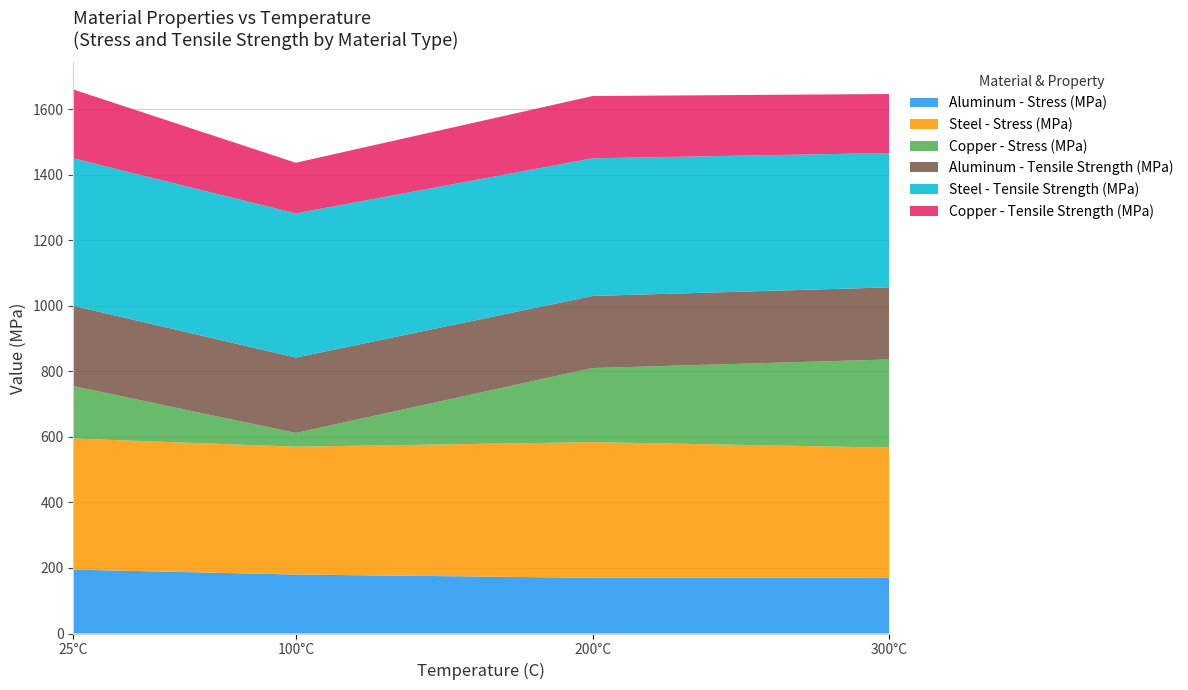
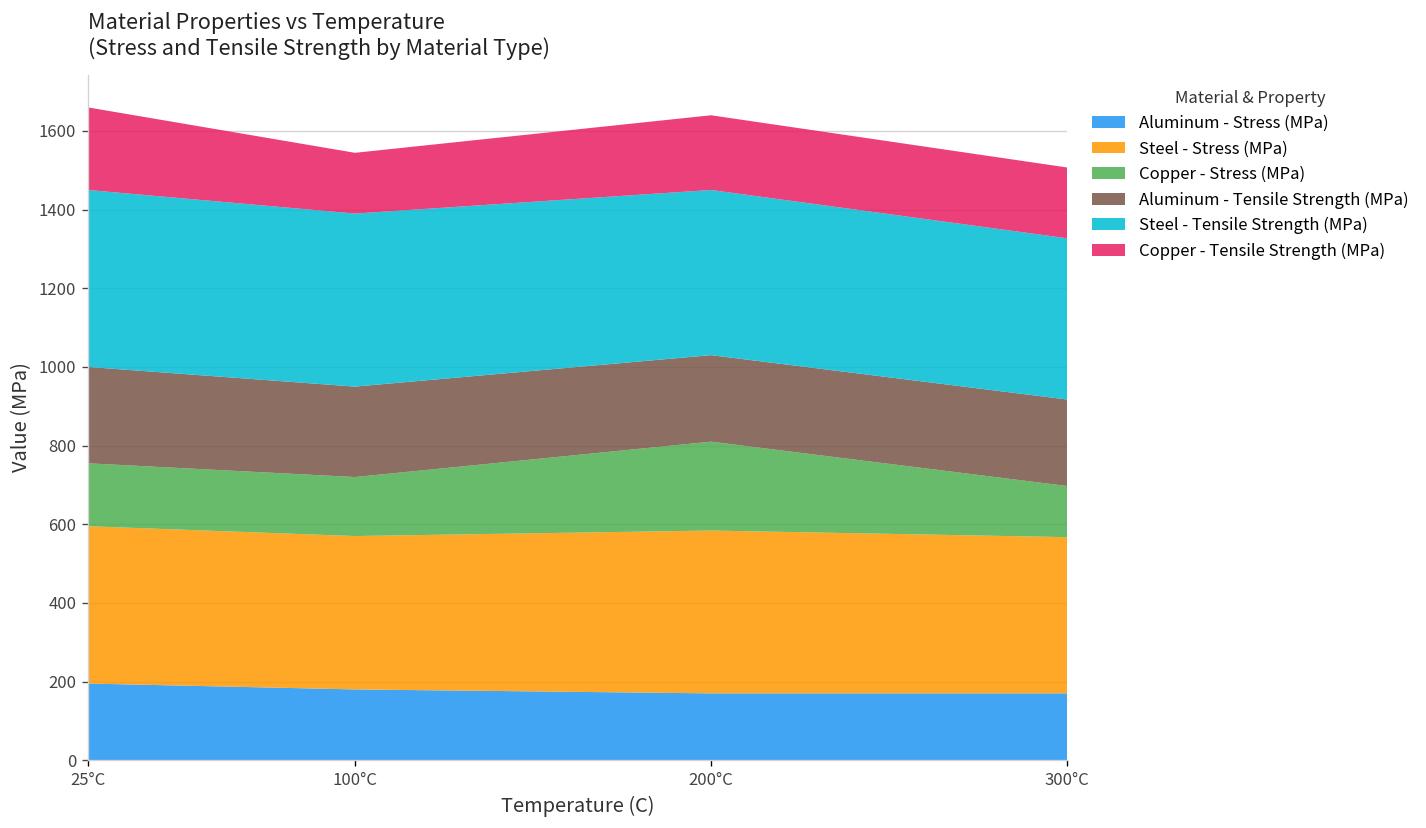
Copper - Stress (MPa), 100°C: 40 -> 150
Copper - Stress (MPa), 300°C: 270 -> 130
